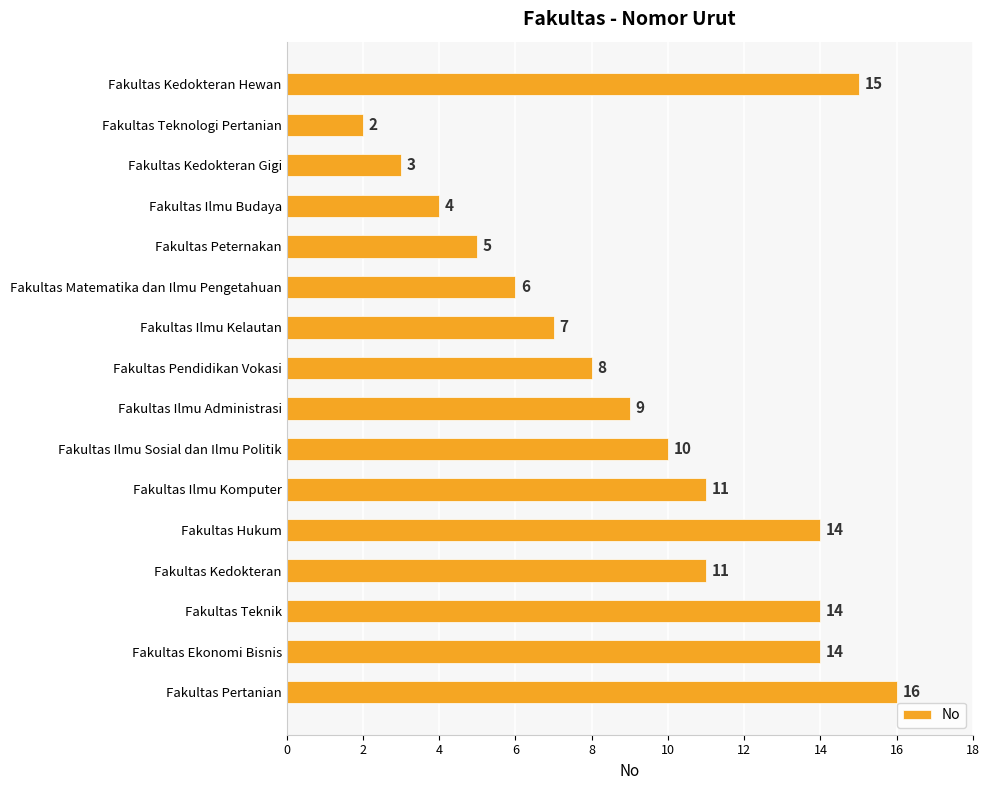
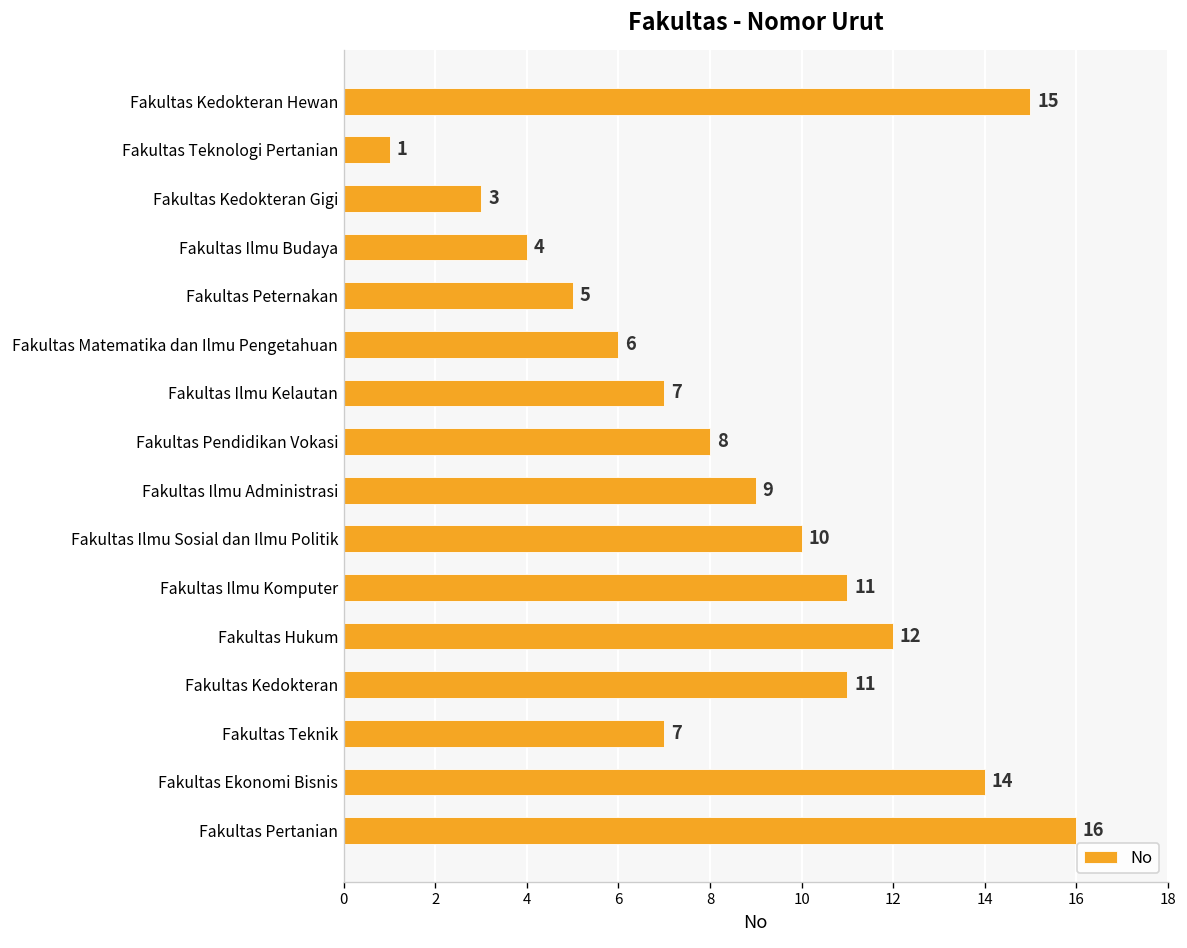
Fakultas Teknologi Pertanian: 2 -> 1
Fakultas Hukum: 14 -> 12
Fakultas Teknik: 14 -> 7
